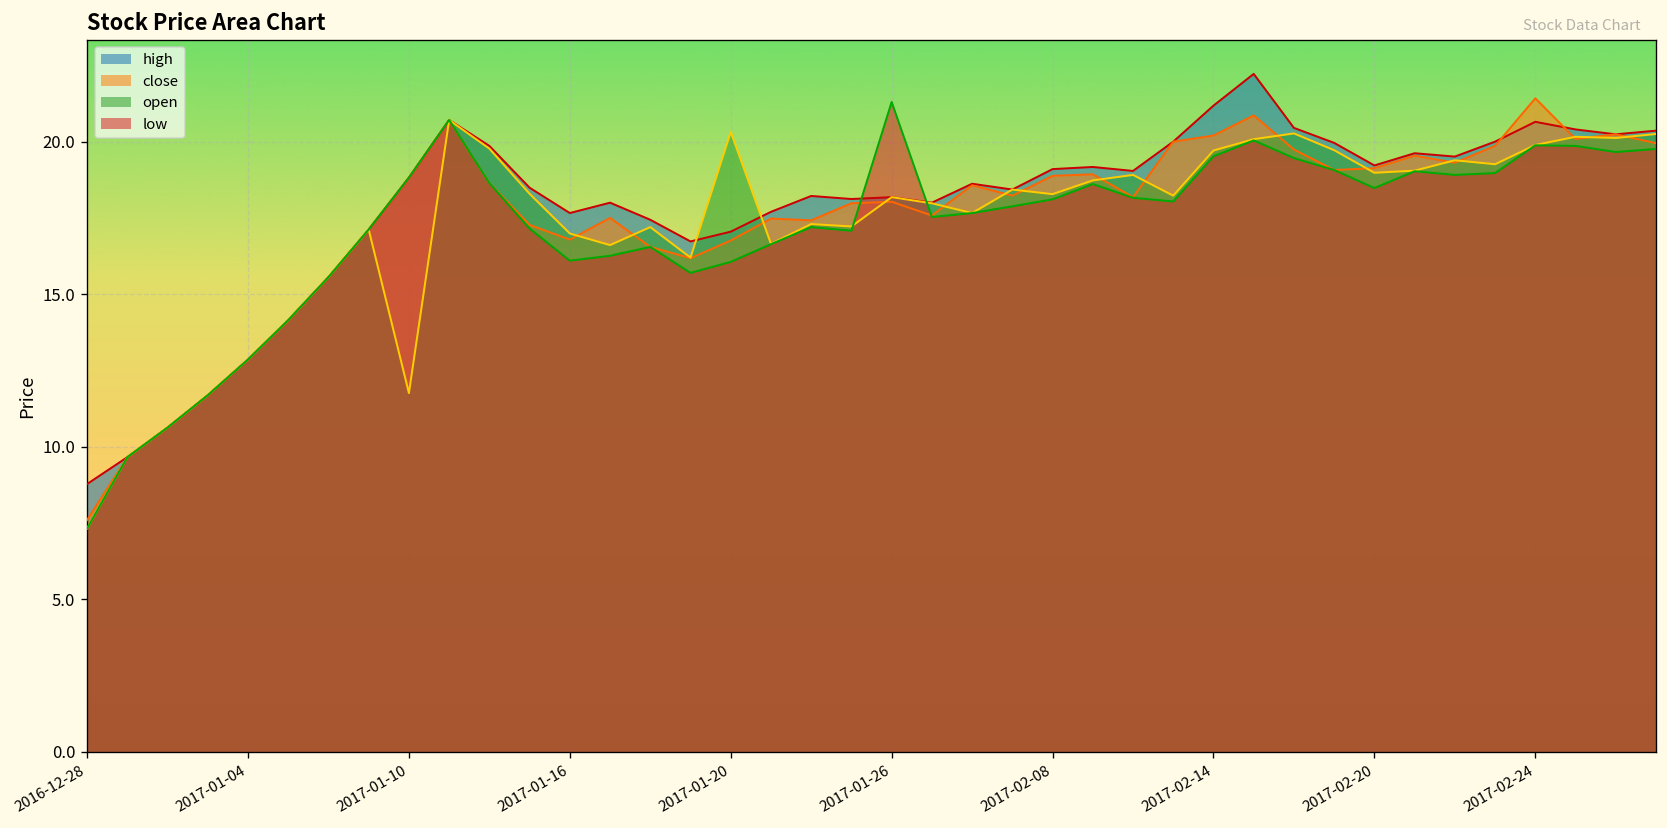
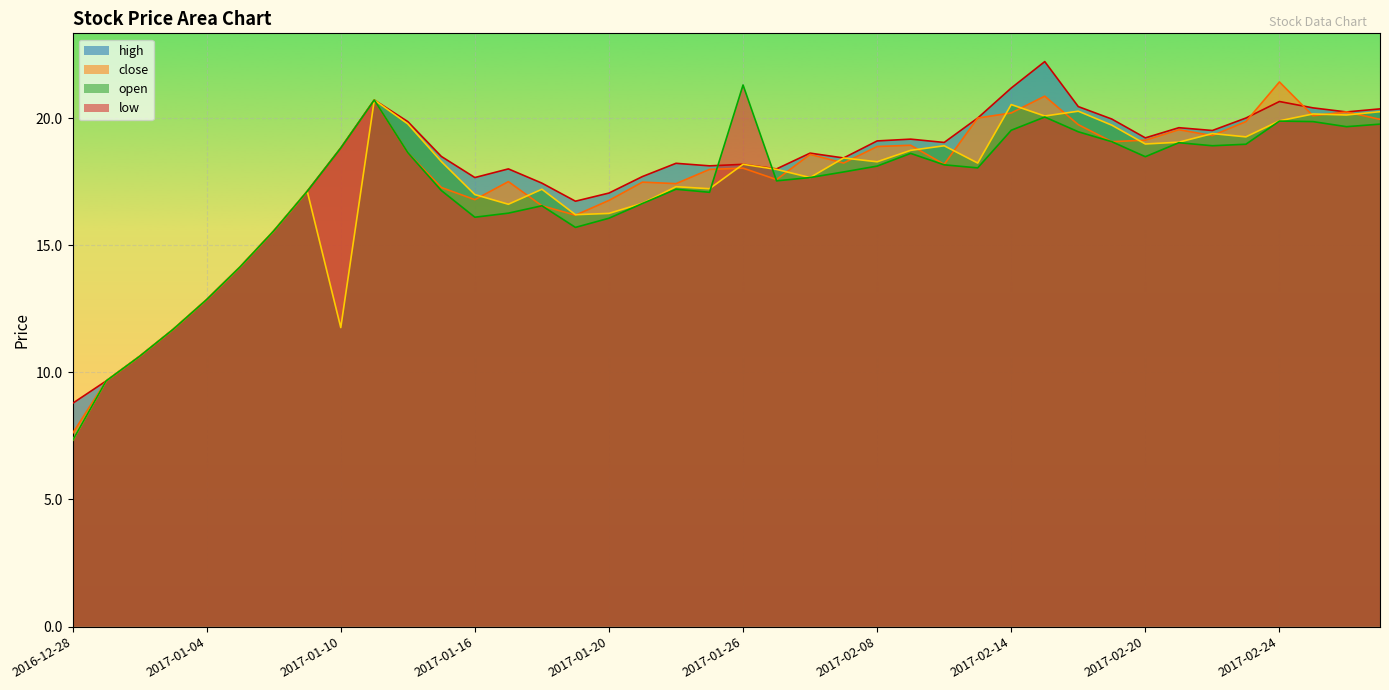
open, 2017-01-20: 20.3 -> 16.3
open, 2017-02-14: 19.7 -> 20.5
